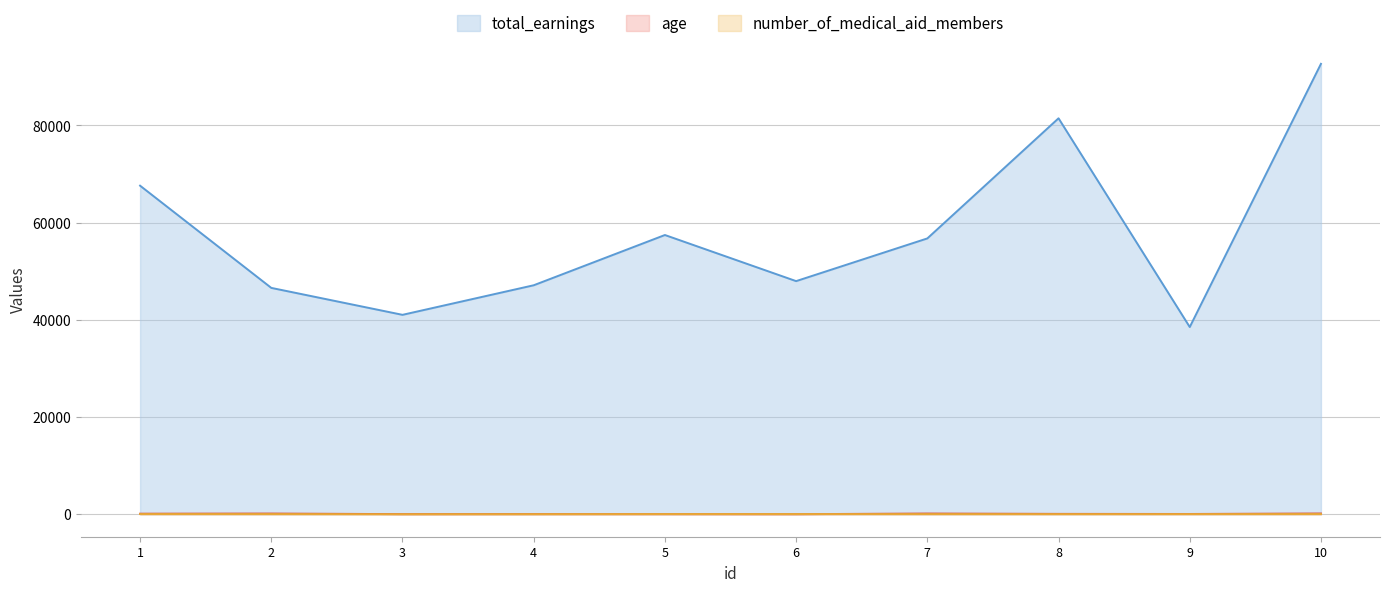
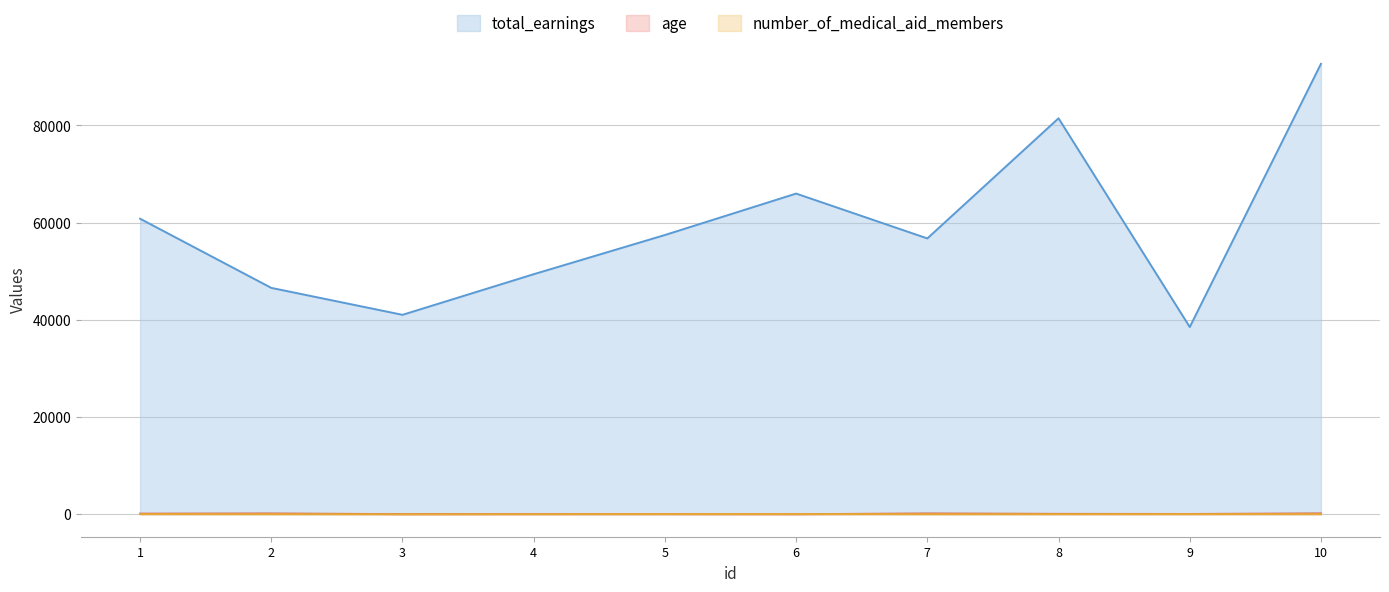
total_earnings, 1: 68000 -> 61000
total_earnings, 4: 47000 -> 49000
total_earnings, 6: 48000 -> 66000
